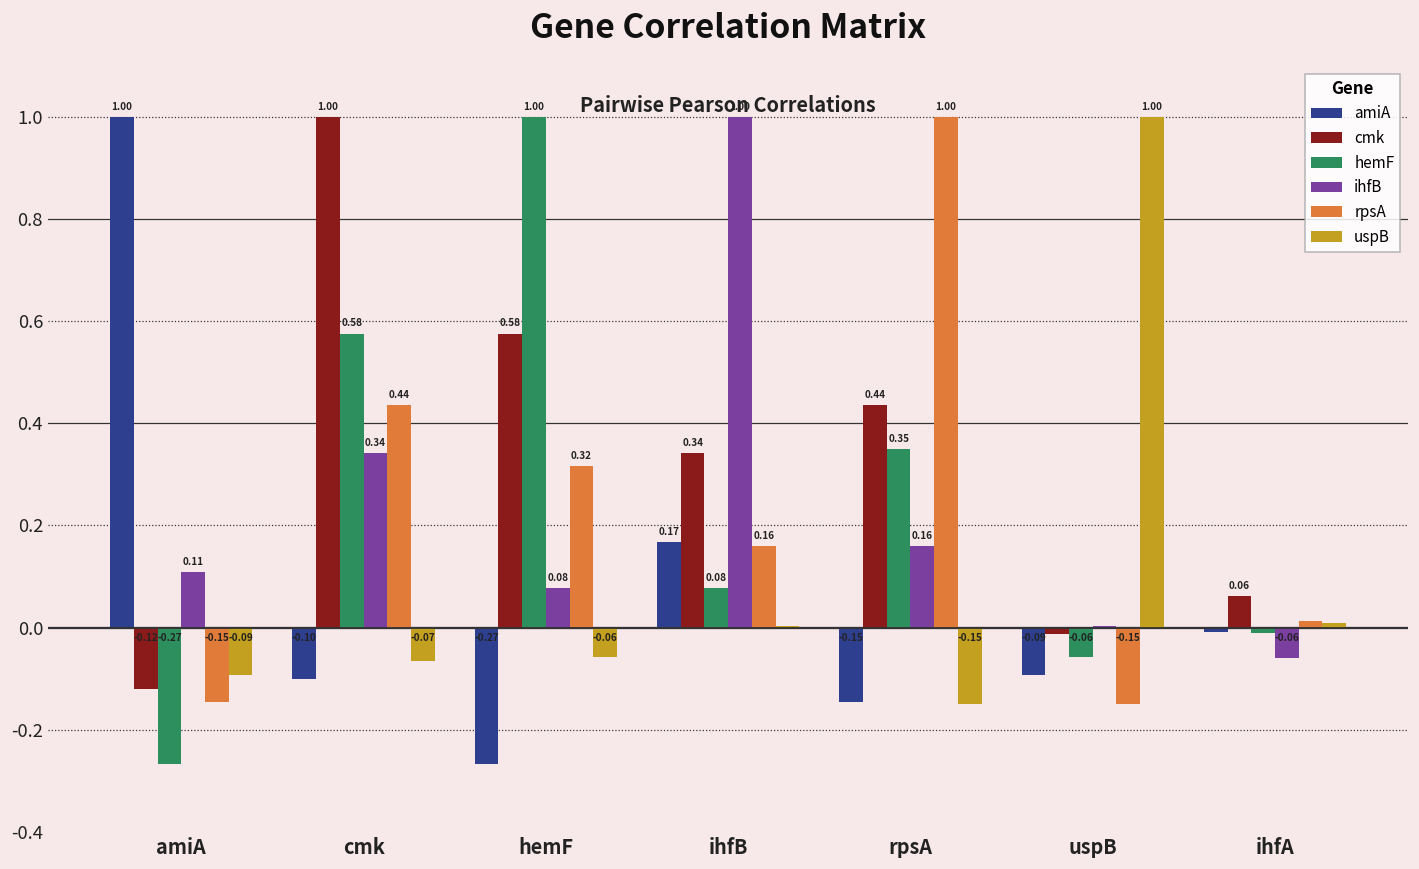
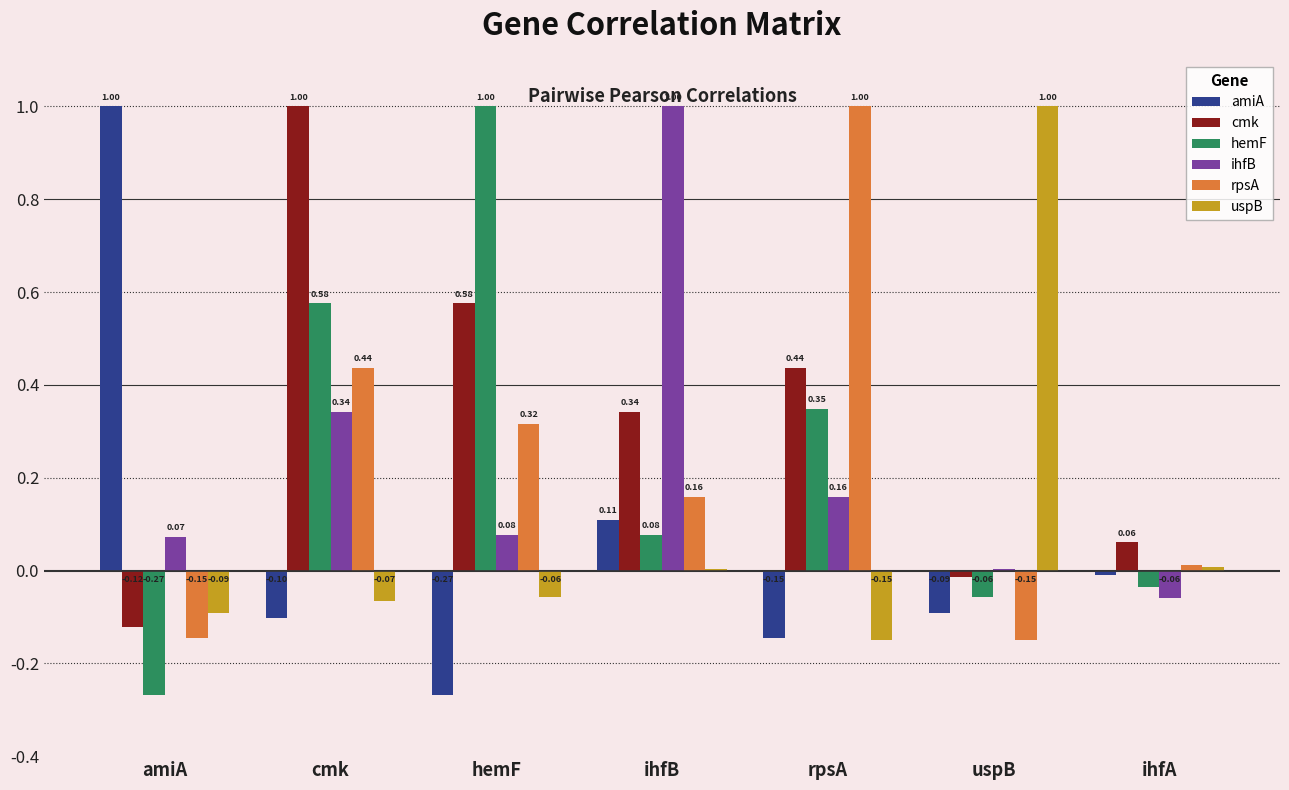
ihfB, amiA: 0.11 -> 0.07
amiA, ihfB: 0.17 -> 0.11
hemF, ihfA: -0.01 -> -0.04
